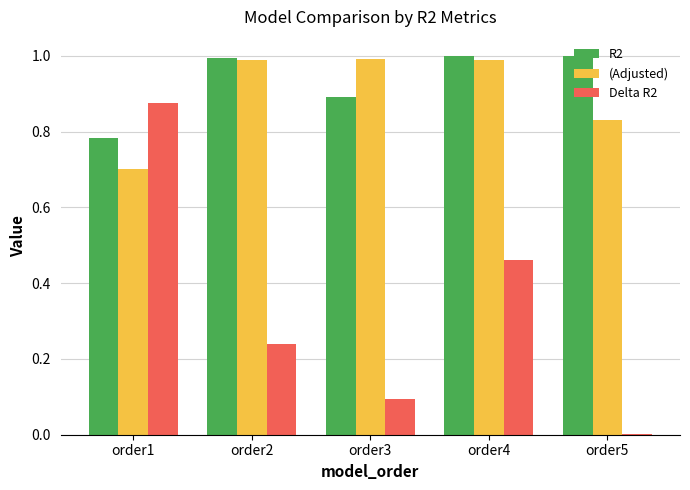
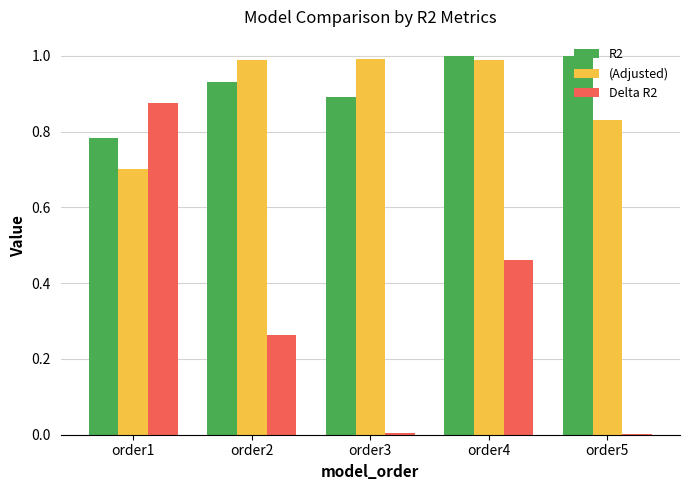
R2, order2: 0.99 -> 0.93
Delta R2, order2: 0.24 -> 0.26
Delta R2, order3: 0.09 -> 0.00
